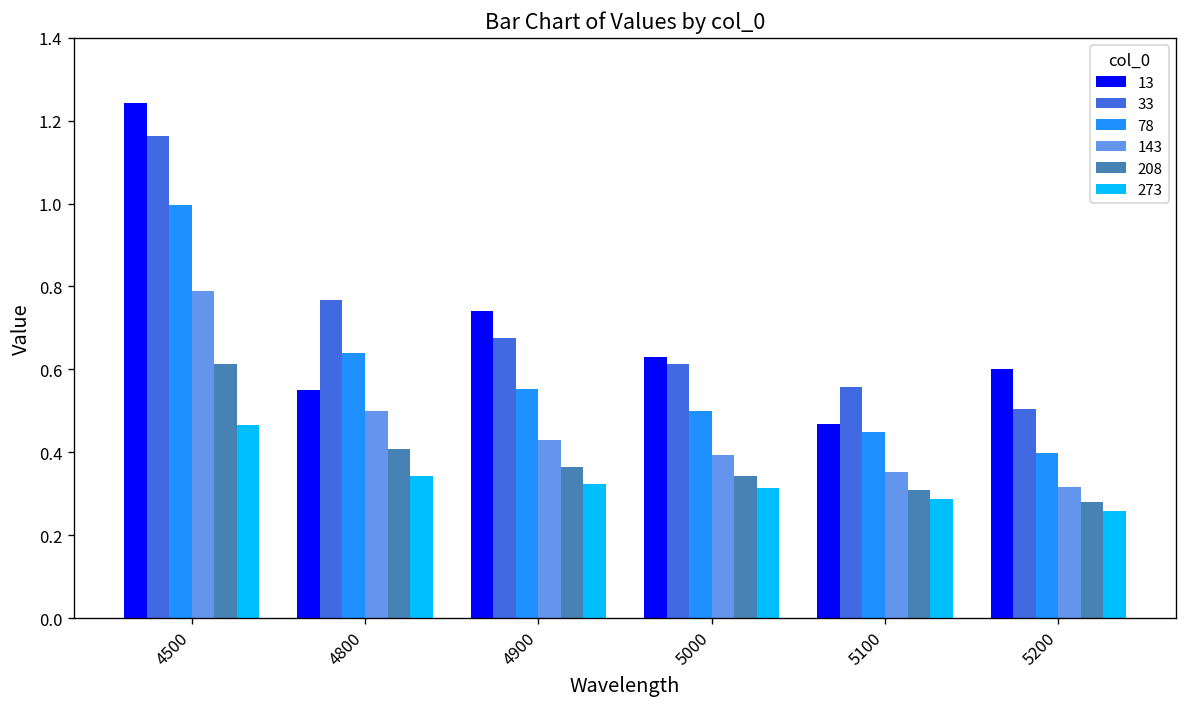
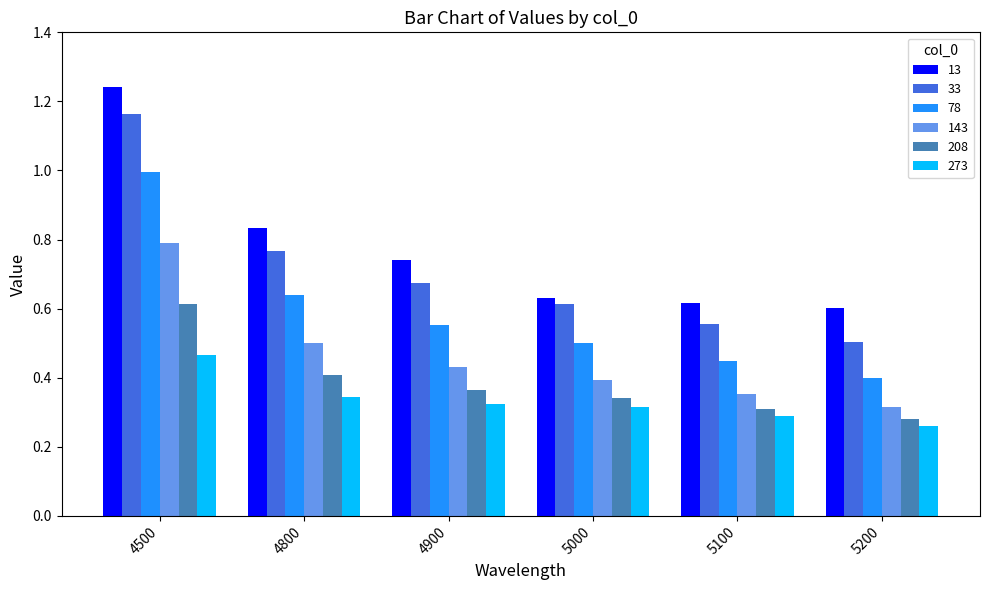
13, 4800: 0.55 -> 0.83
13, 5100: 0.47 -> 0.62
